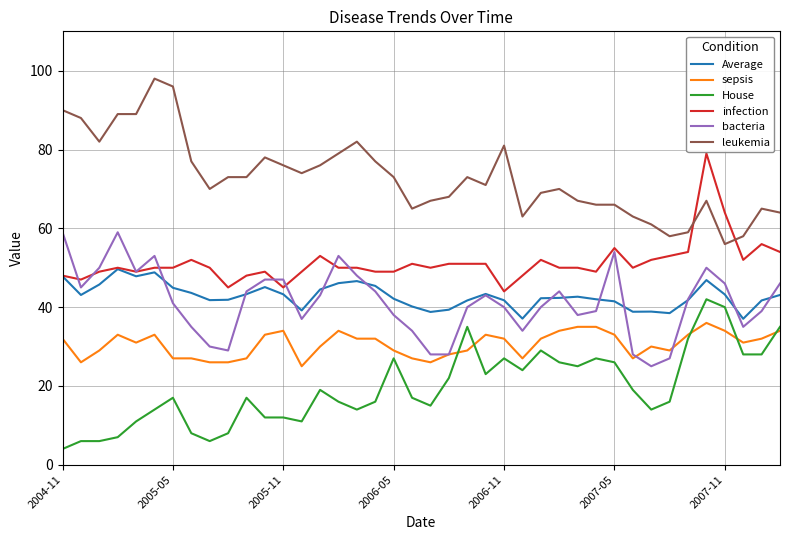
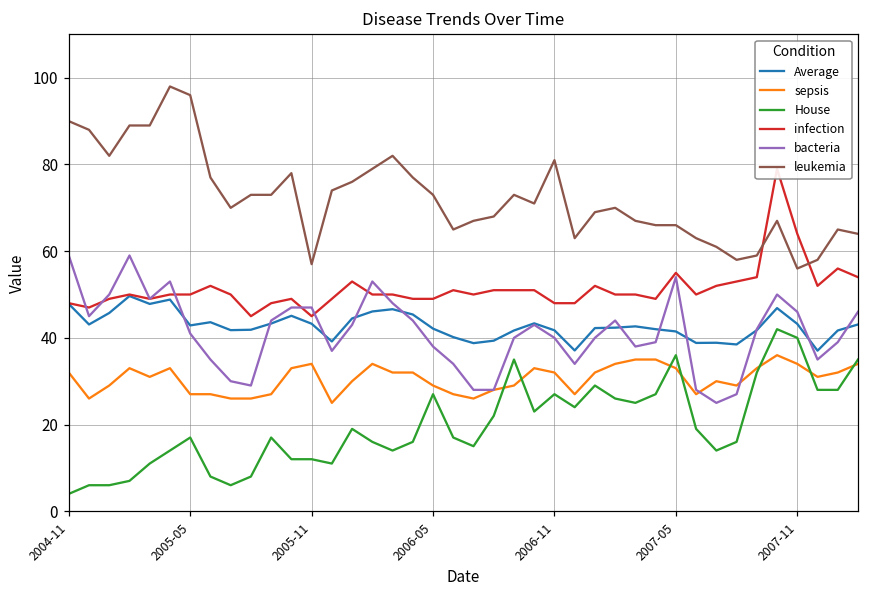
Average, 2005-05: 45 -> 43
leukemia, 2005-11: 76 -> 57
infection, 2006-11: 44 -> 48
House, 2007-05: 26 -> 36
